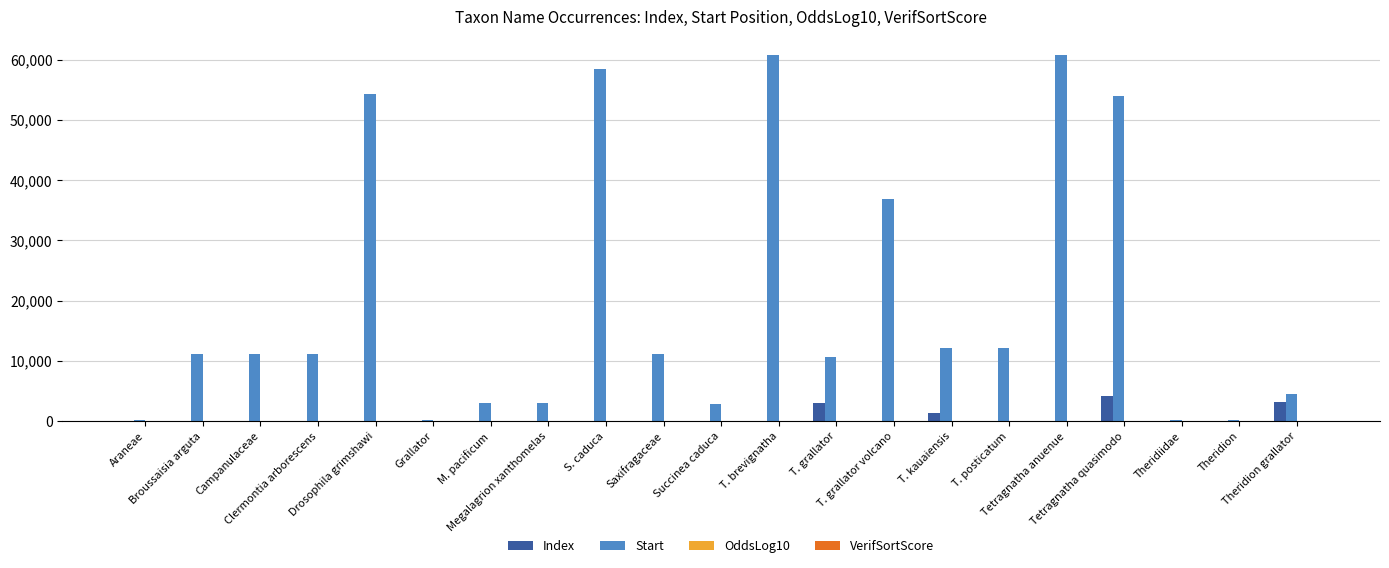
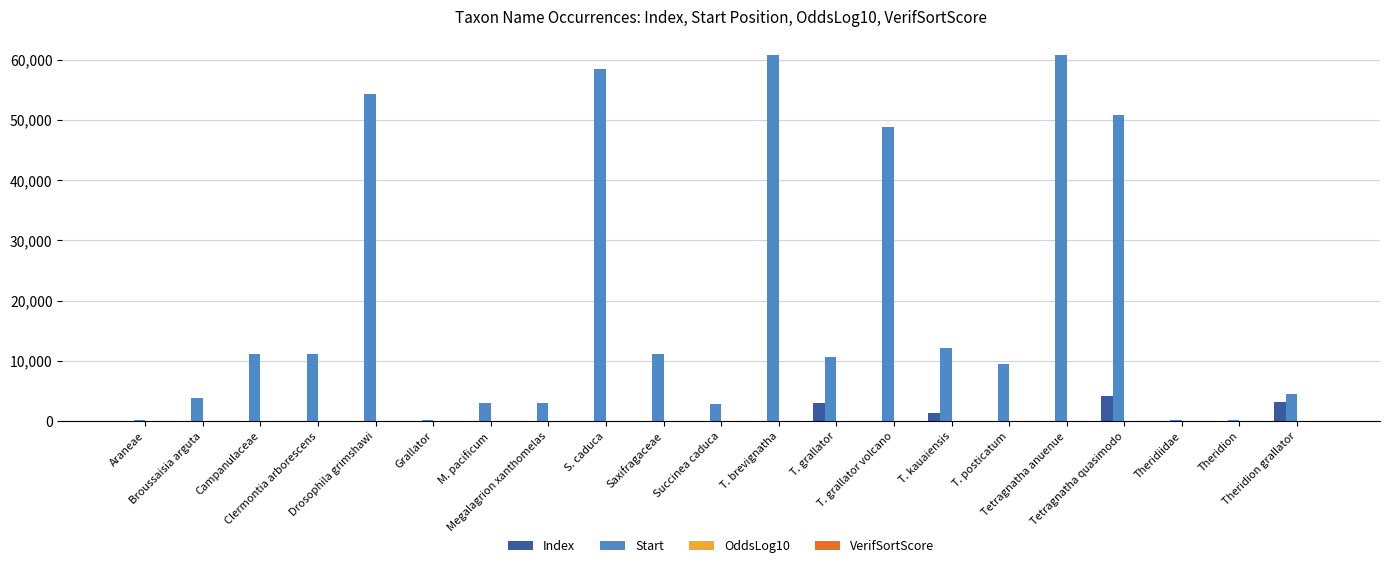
Start, Broussaisia arguta: 11,000 -> 4,000
Start, T. grallator volcano: 37,000 -> 49,000
Start, T. posticatum: 12,000 -> 9,000
Start, Tetragnatha quasimodo: 54,000 -> 51,000
